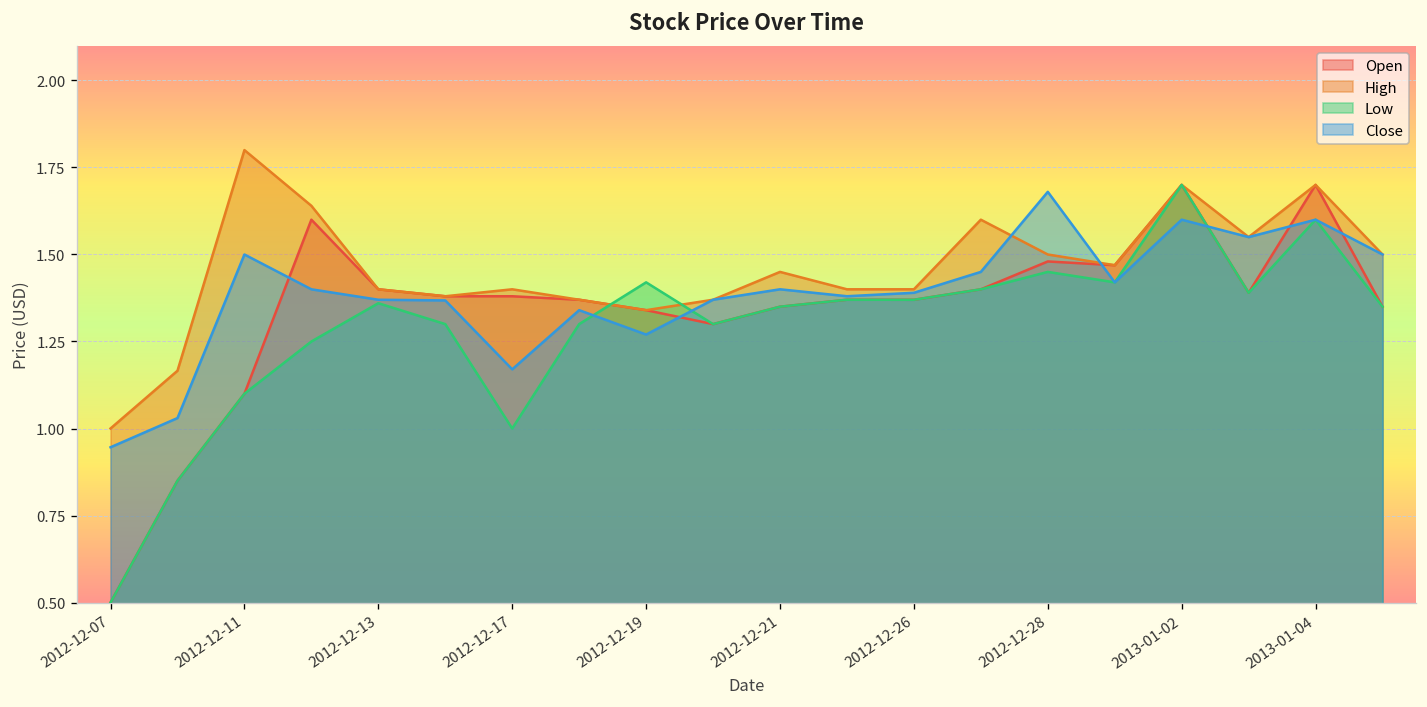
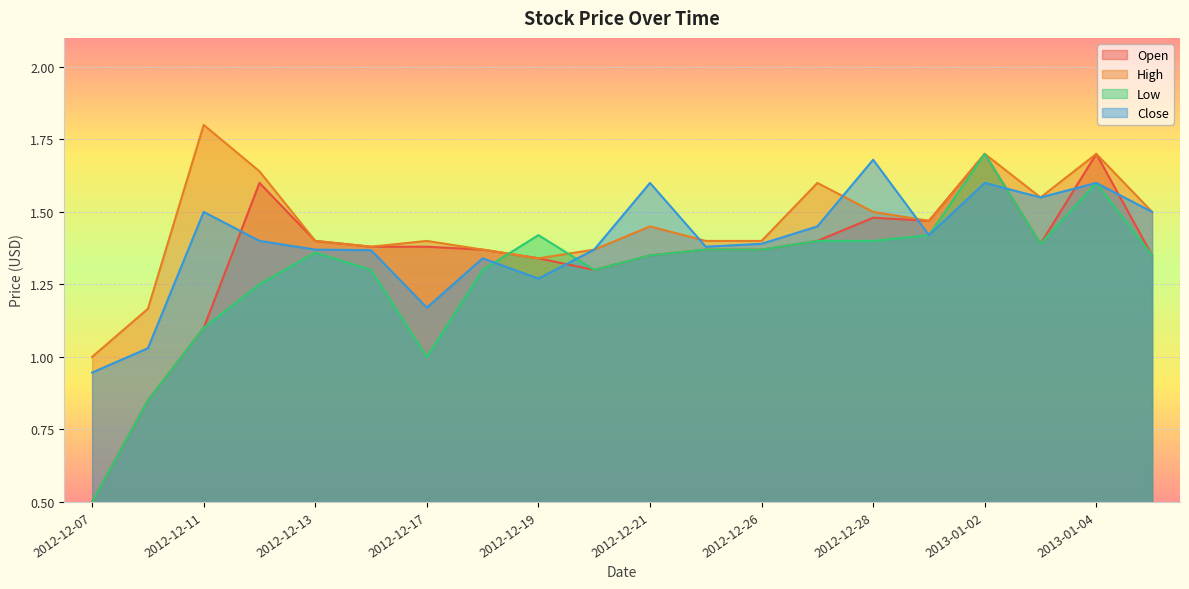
Close, 2012-12-21: 1.4 -> 1.6
Low, 2012-12-28: 1.45 -> 1.40
